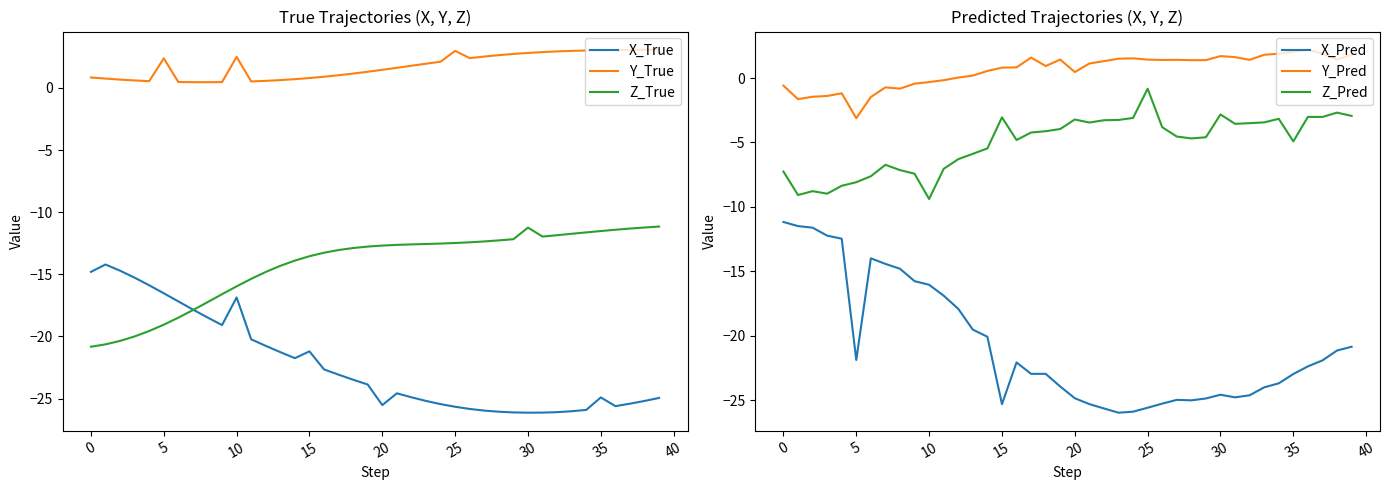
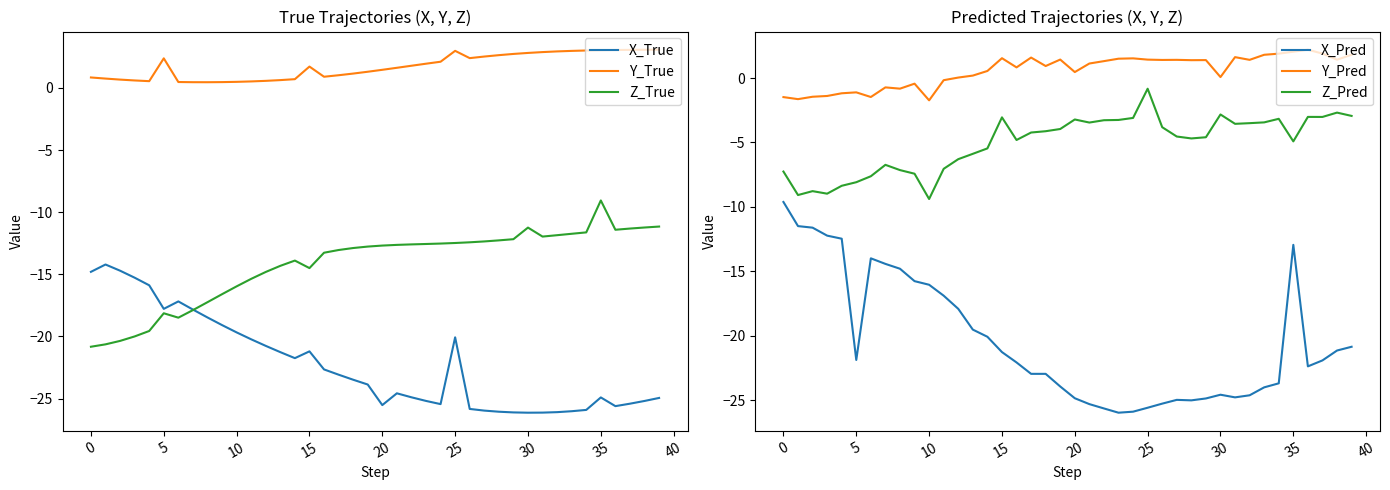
True Trajectories (X, Y, Z), X_True, 5: -16.5 -> -17.8
True Trajectories (X, Y, Z), Z_True, 5: -19.1 -> -18.1
True Trajectories (X, Y, Z), X_True, 10: -16.9 -> -19.7
True Trajectories (X, Y, Z), Y_True, 10: 2.5 -> 0.5
True Trajectories (X, Y, Z), Y_True, 15: 0.8 -> 1.7
True Trajectories (X, Y, Z), Z_True, 15: -13.5 -> -14.5
True Trajectories (X, Y, Z), X_True, 25: -25.7 -> -20.1
True Trajectories (X, Y, Z), Z_True, 35: -11.5 -> -9.1
Predicted Trajectories (X, Y, Z), X_Pred, 0: -11.2 -> -9.6
Predicted Trajectories (X, Y, Z), Y_Pred, 0: -0.6 -> -1.5
Predicted Trajectories (X, Y, Z), Y_Pred, 5: -3.1 -> -1.1
Predicted Trajectories (X, Y, Z), Y_Pred, 10: -0.3 -> -1.7
Predicted Trajectories (X, Y, Z), X_Pred, 15: -25.3 -> -21.3
Predicted Trajectories (X, Y, Z), Y_Pred, 15: 0.8 -> 1.5
Predicted Trajectories (X, Y, Z), Y_Pred, 30: 1.7 -> 0.1
Predicted Trajectories (X, Y, Z), X_Pred, 35: -23.0 -> -12.9
